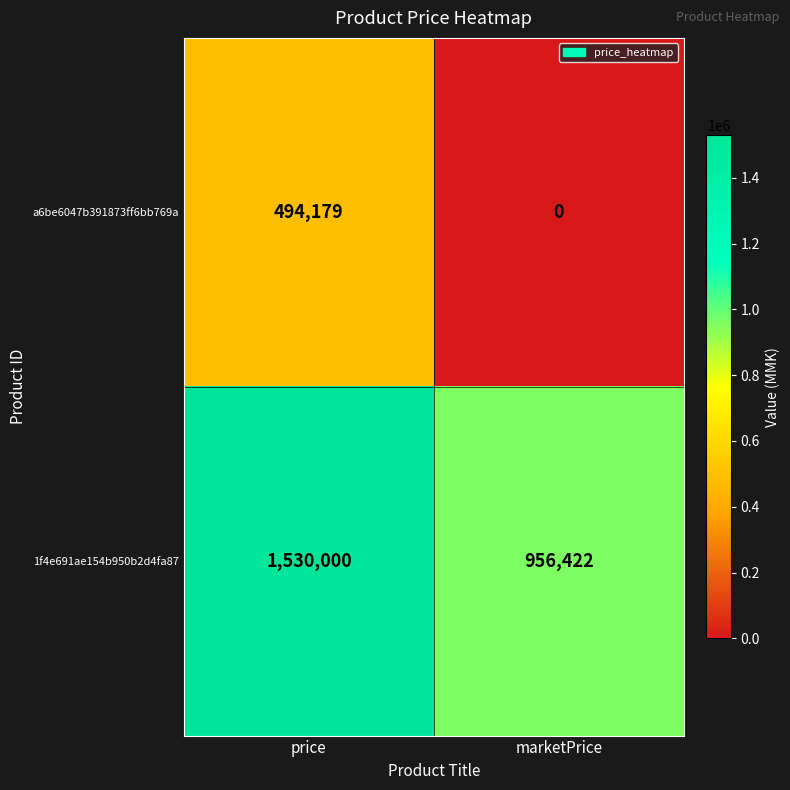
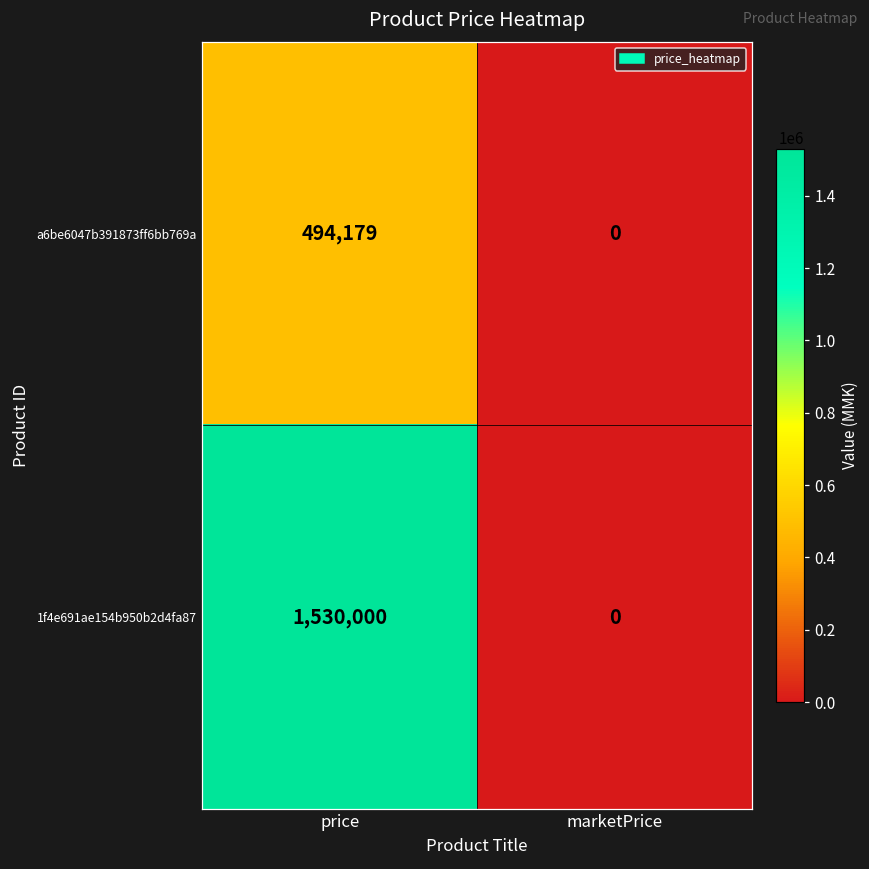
1f4e691ae154b950b2d4fa87, marketPrice: 956,422 -> 0
